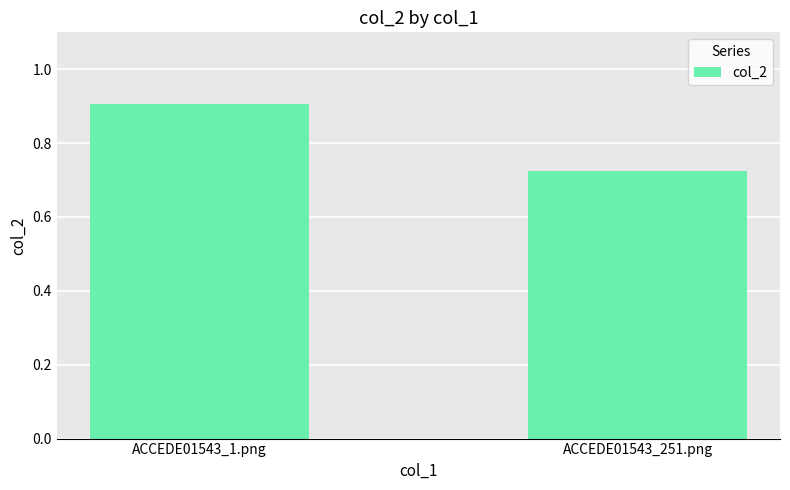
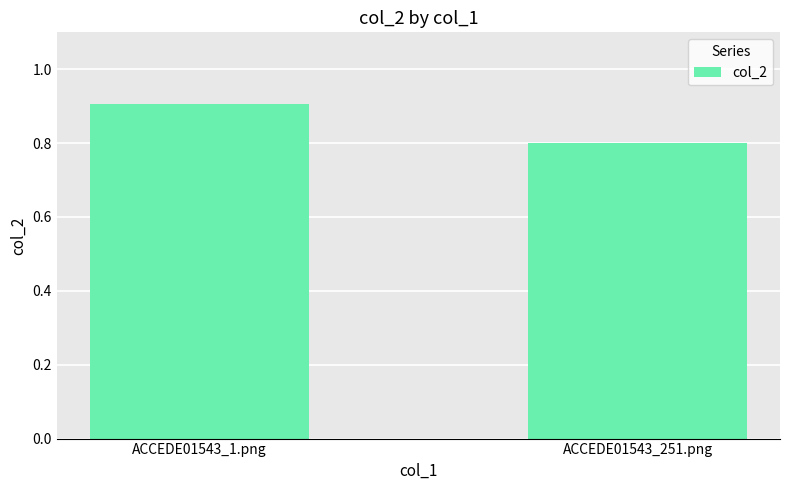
ACCEDE01543_251.png: 0.72 -> 0.80
